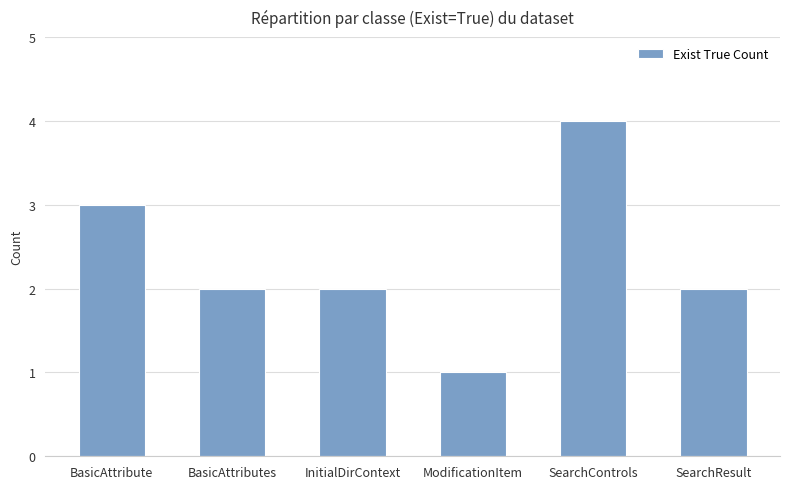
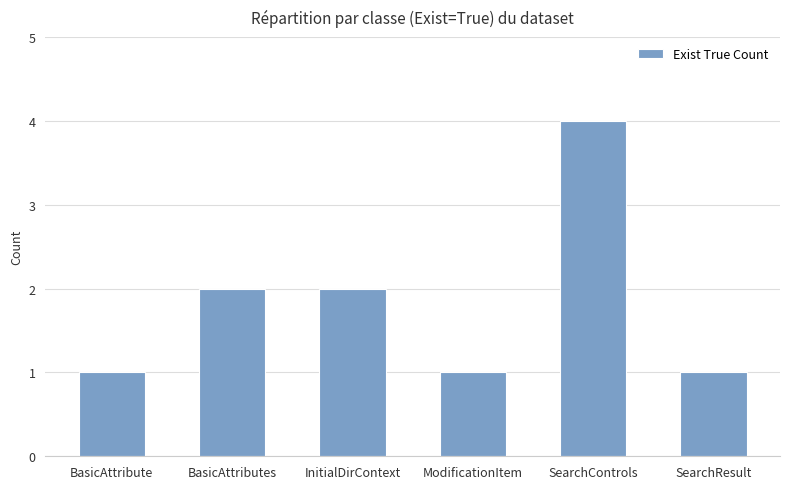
BasicAttribute: 3 -> 1
SearchResult: 2 -> 1
